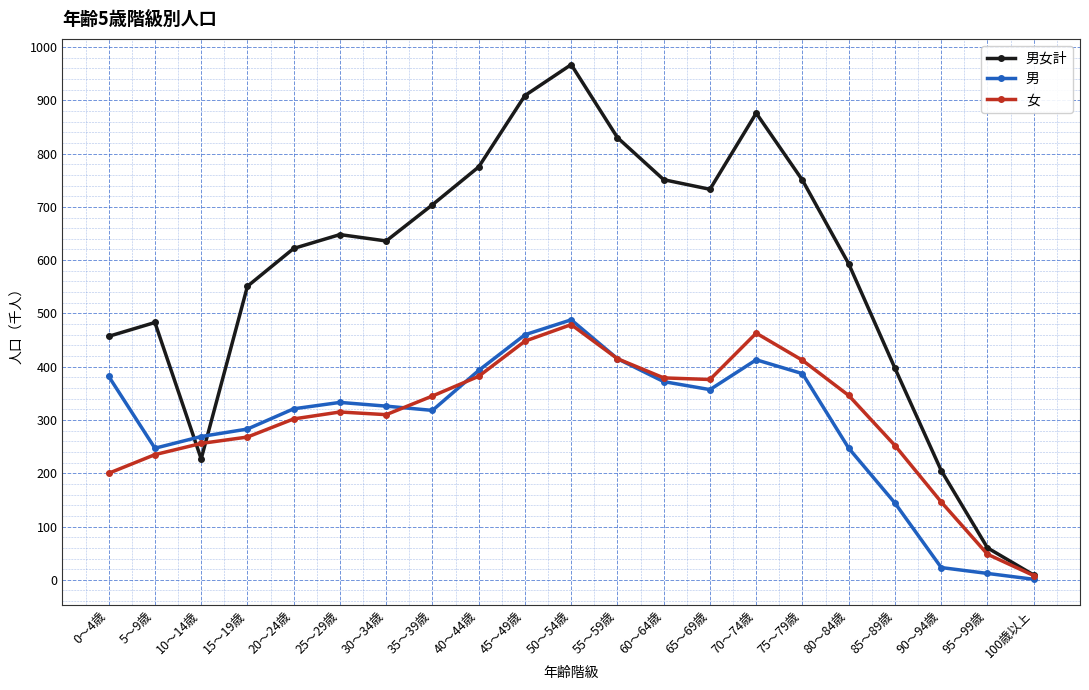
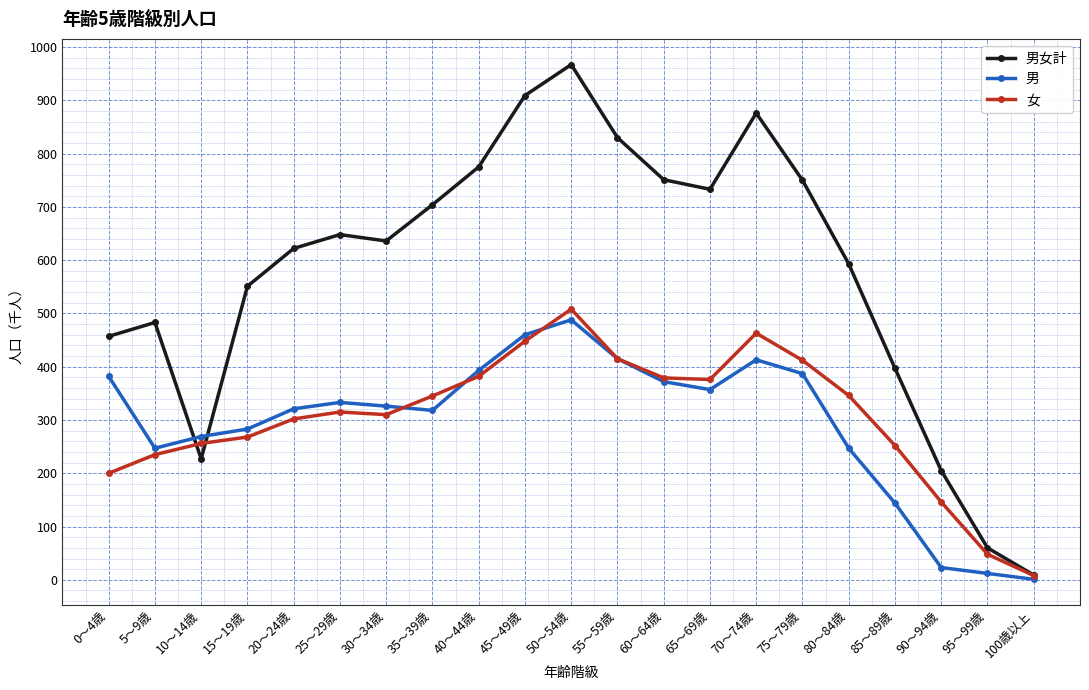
女, 50～54歳: 480 -> 510
